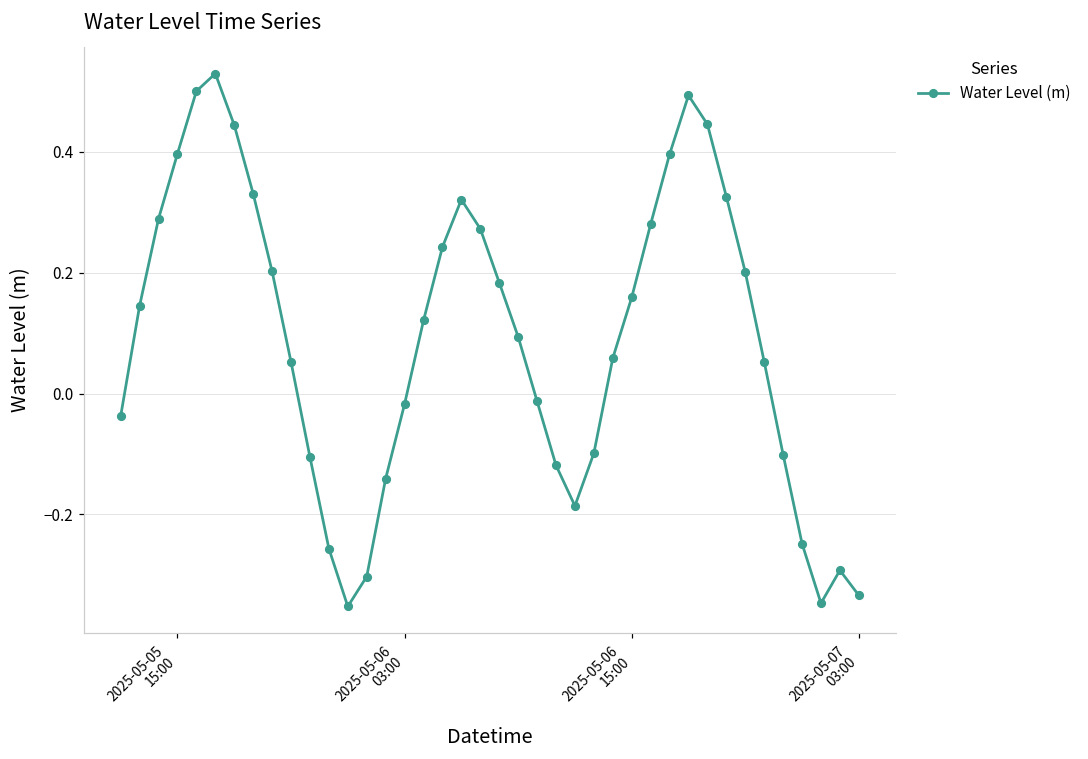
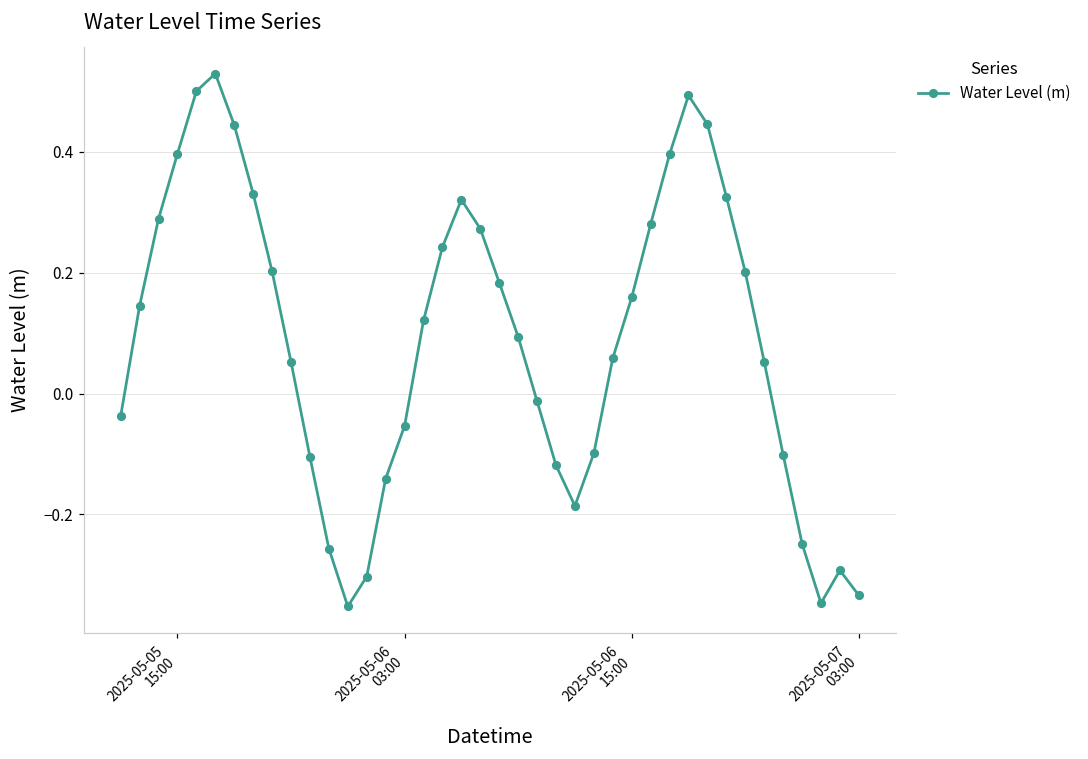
2025-05-06 03:00: -0.02 -> -0.05
